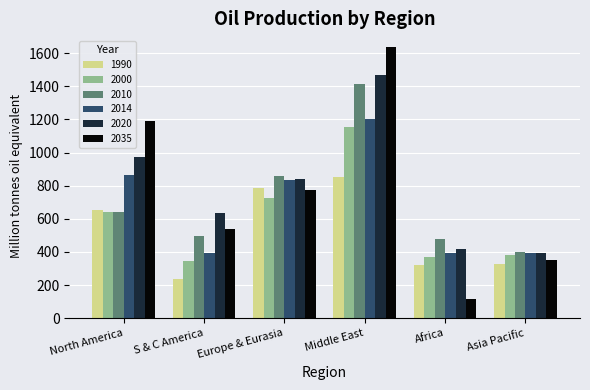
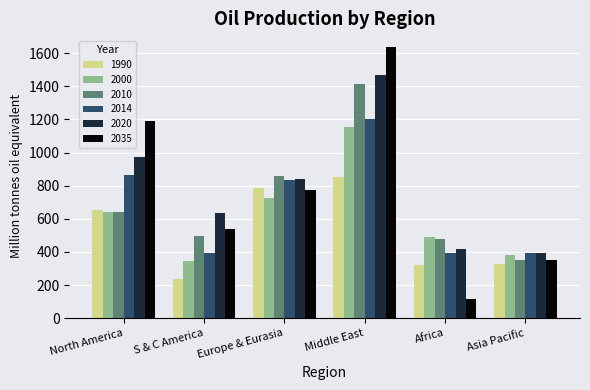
2000, Africa: 370 -> 490
2010, Asia Pacific: 400 -> 350
